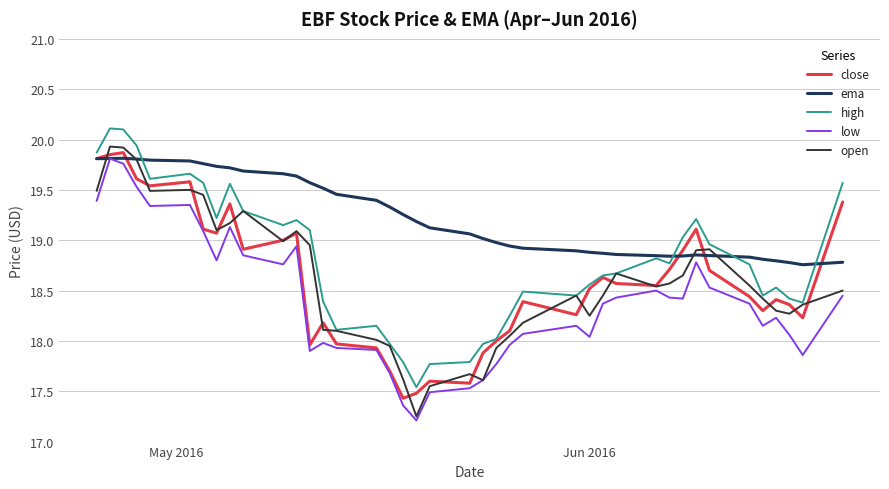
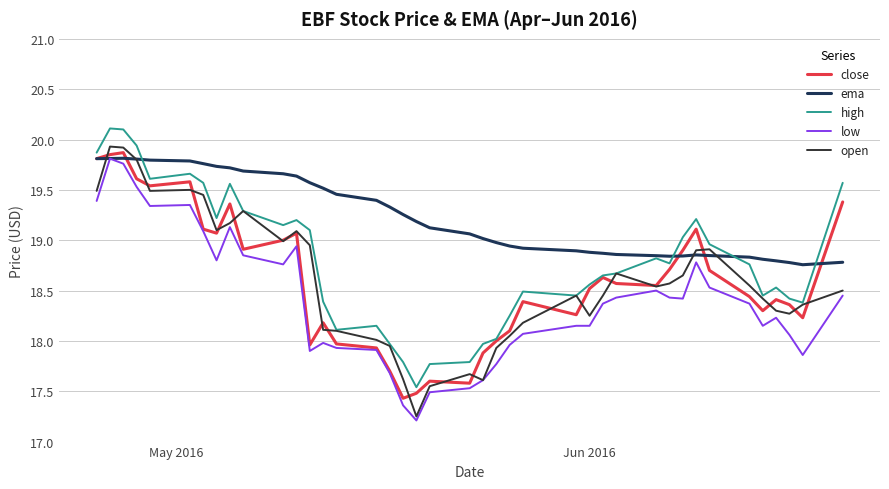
low, Jun 2016: 18.04 -> 18.15
